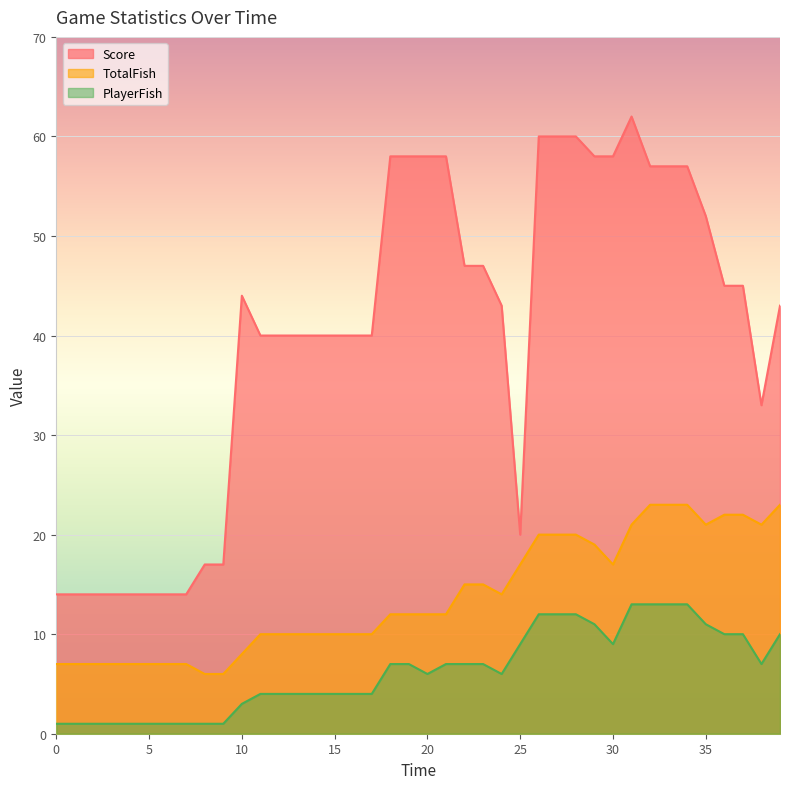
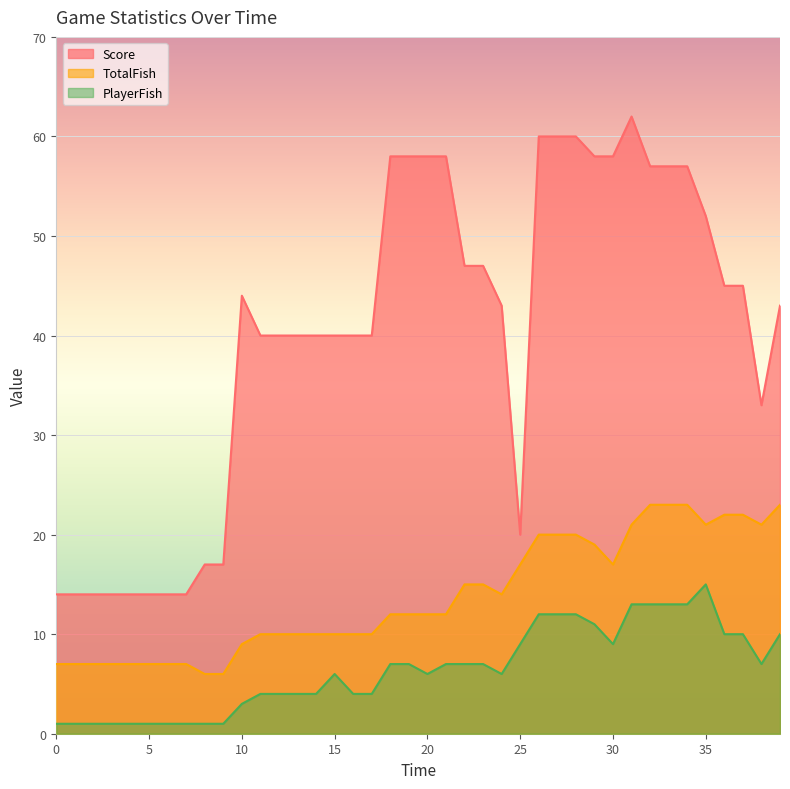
TotalFish, 10: 8 -> 9
PlayerFish, 15: 4 -> 6
PlayerFish, 35: 11 -> 15
